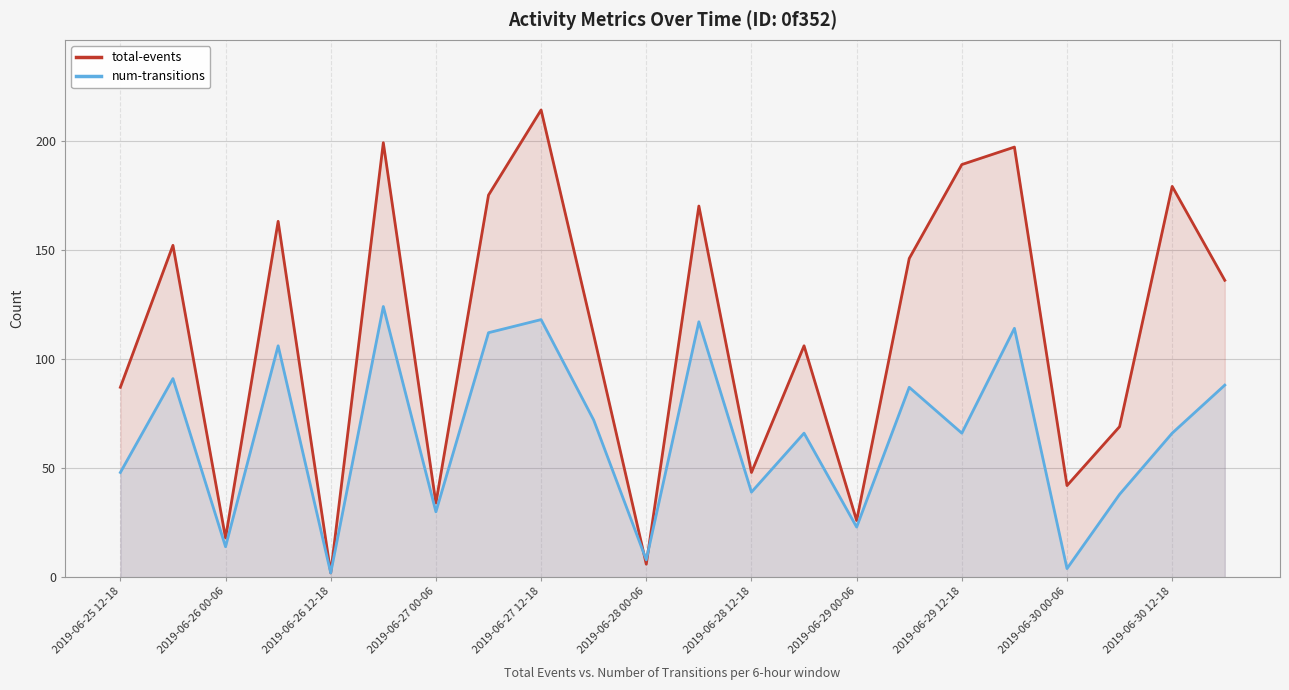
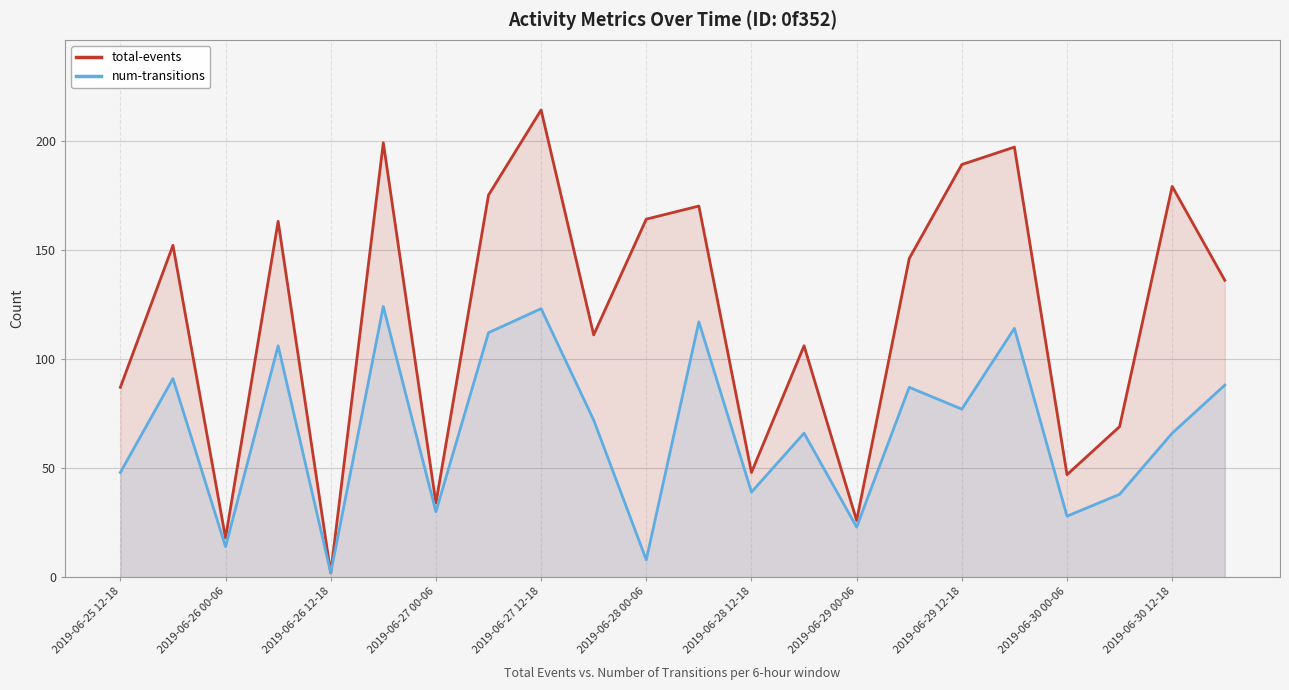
num-transitions, 2019-06-27 12-18: 118 -> 123
total-events, 2019-06-28 00-06: 6 -> 164
num-transitions, 2019-06-29 12-18: 66 -> 77
total-events, 2019-06-30 00-06: 42 -> 47
num-transitions, 2019-06-30 00-06: 4 -> 28
